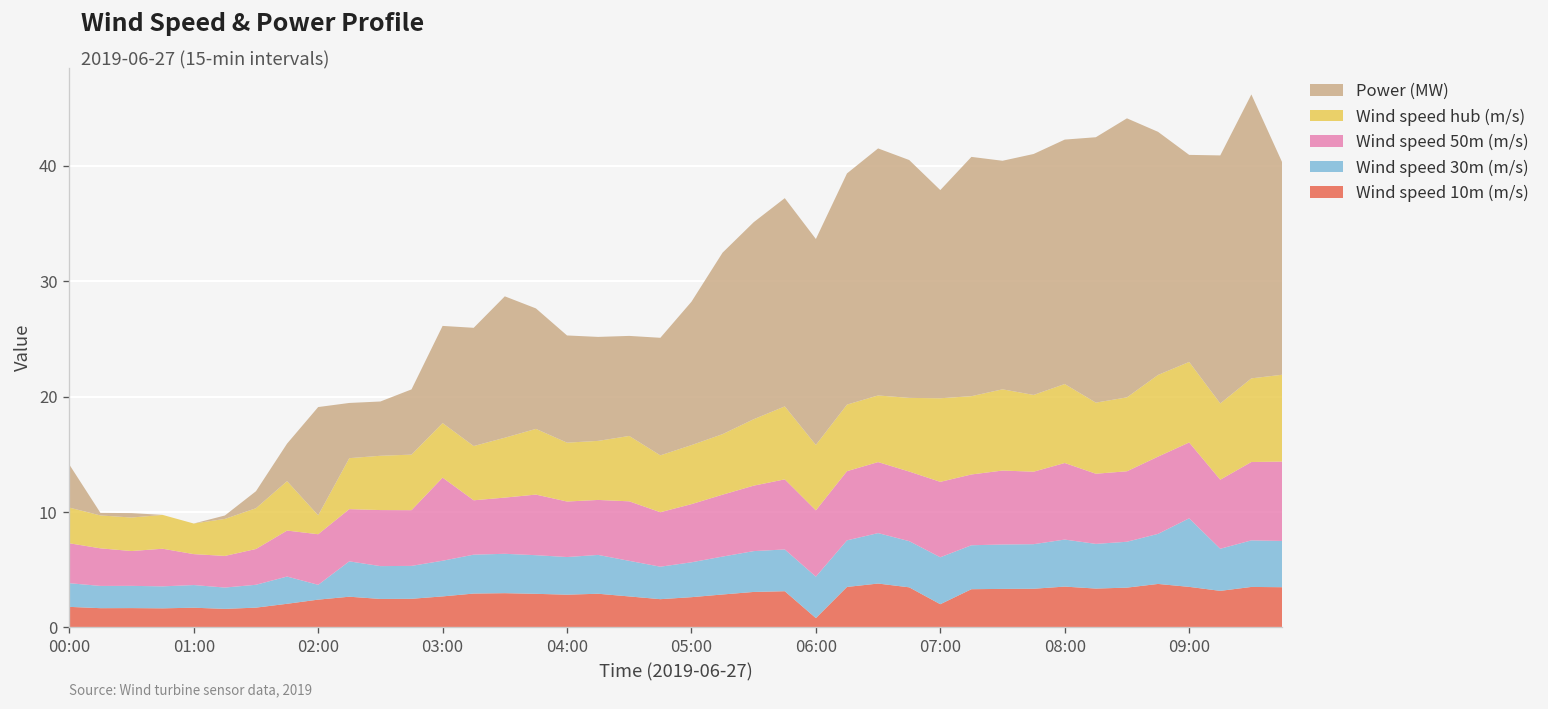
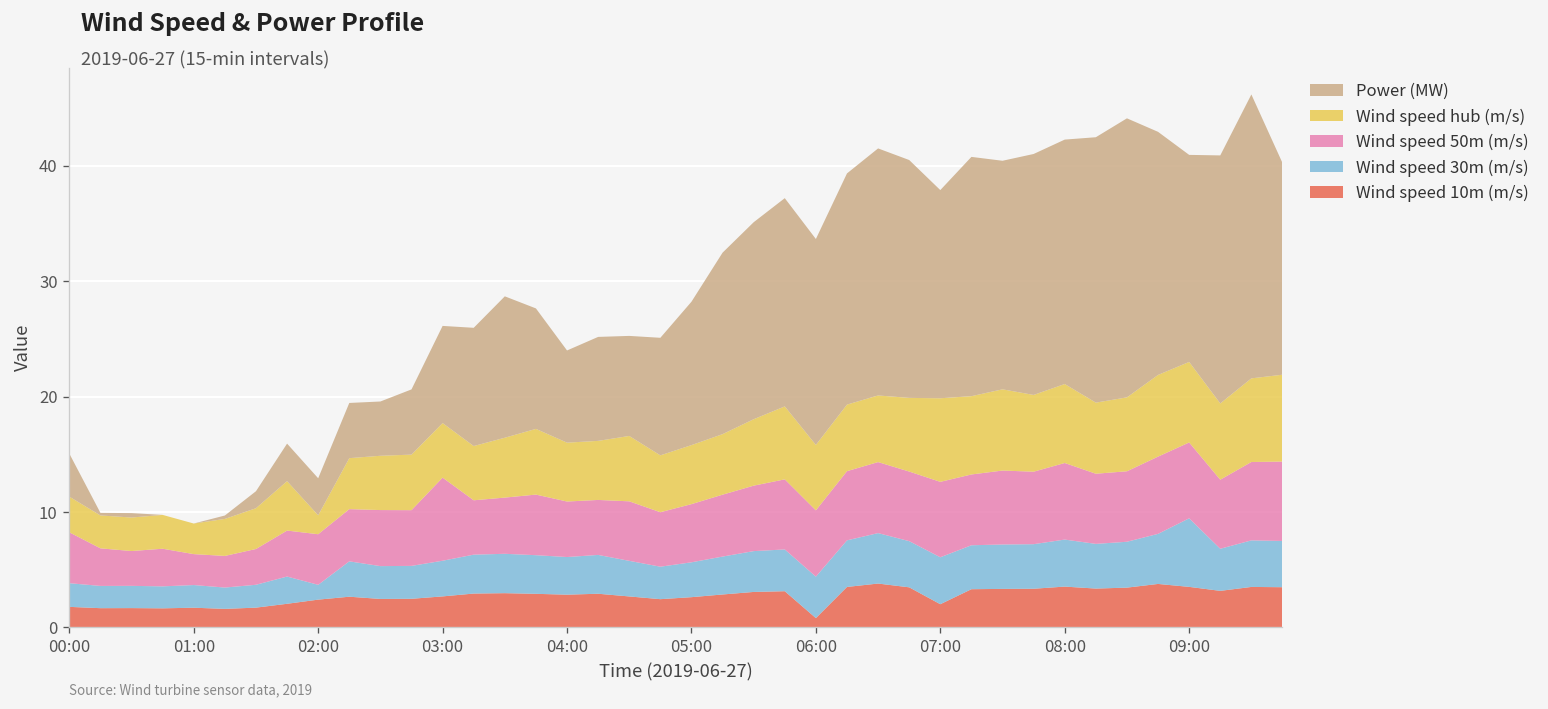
Wind speed 50m (m/s), 00:00: 3 -> 4
Power (MW), 02:00: 9 -> 3
Power (MW), 04:00: 9 -> 8
